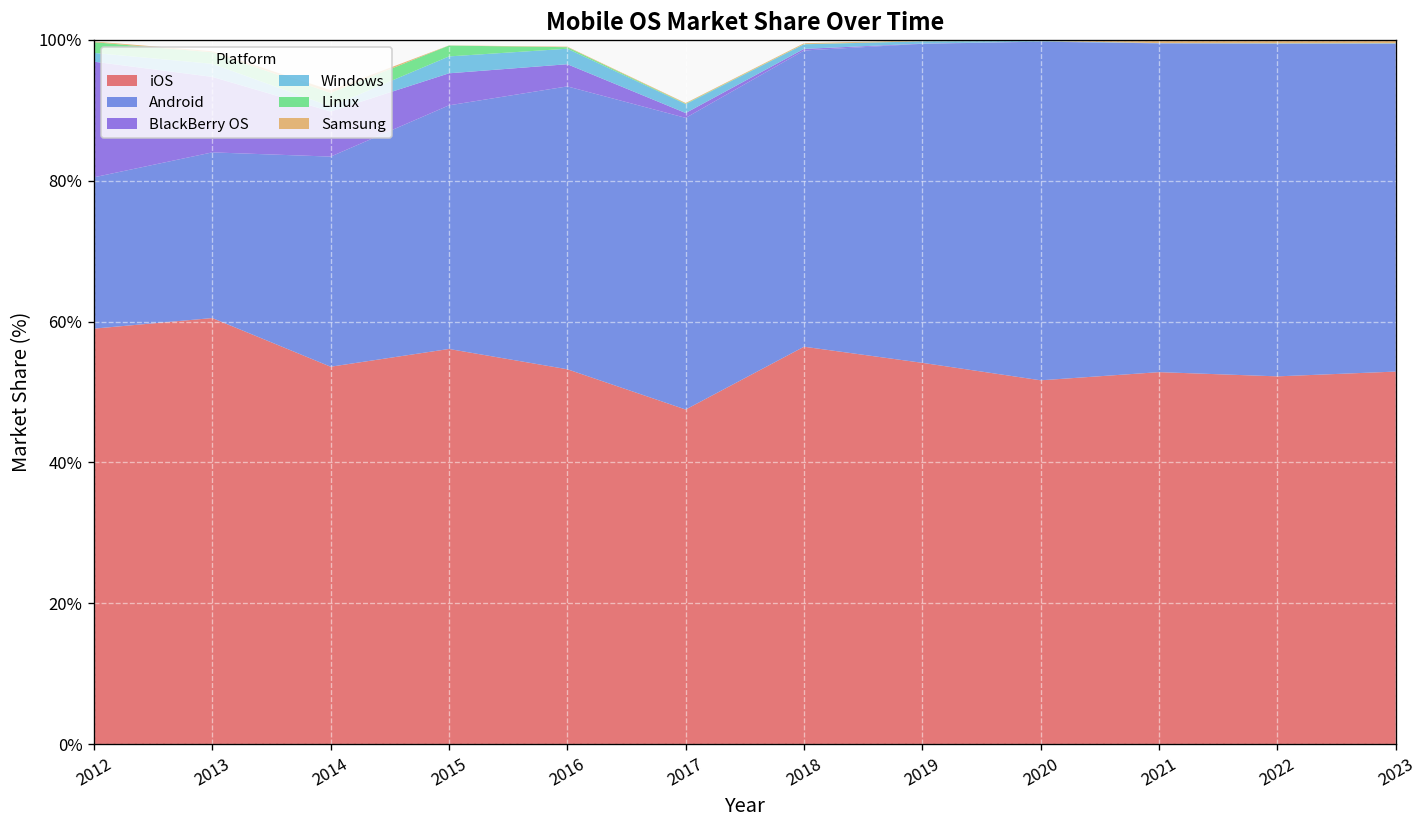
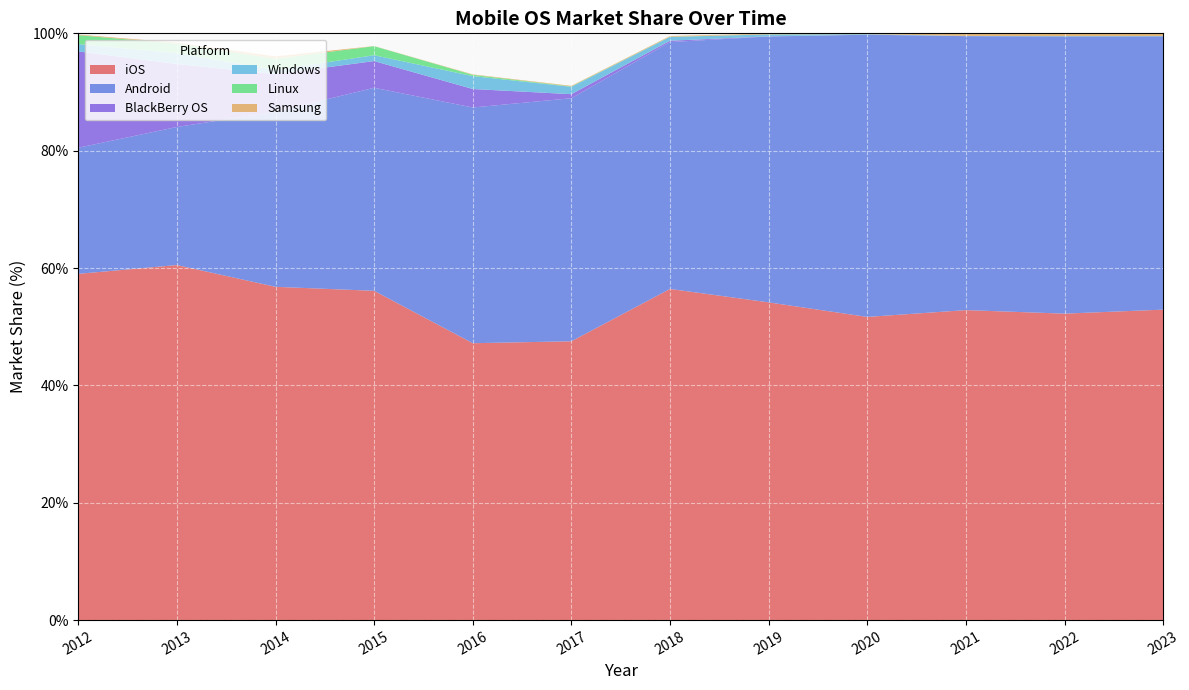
iOS, 2014: 54% -> 57%
Windows, 2015: 2% -> 1%
iOS, 2016: 53% -> 47%
